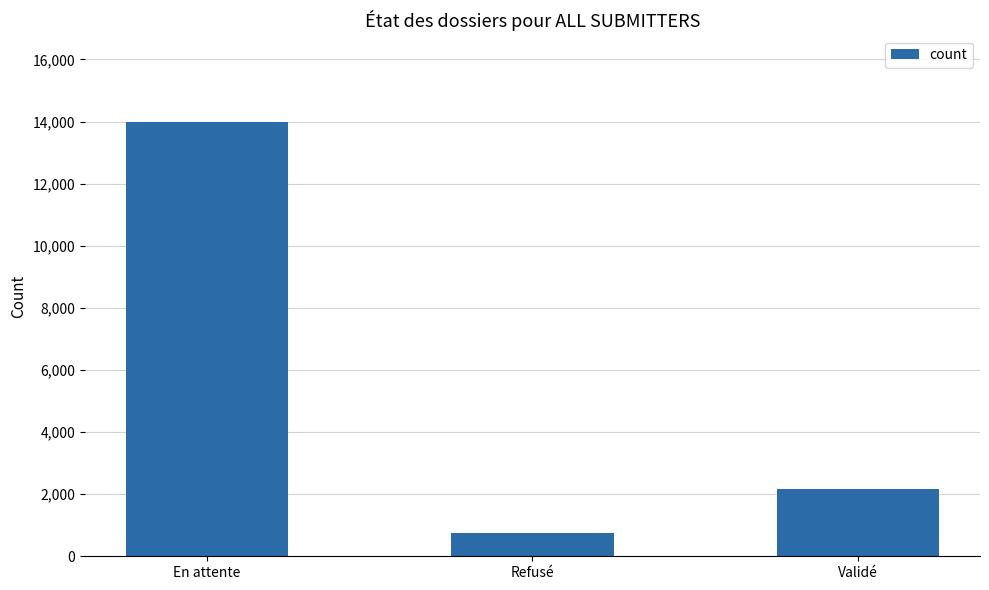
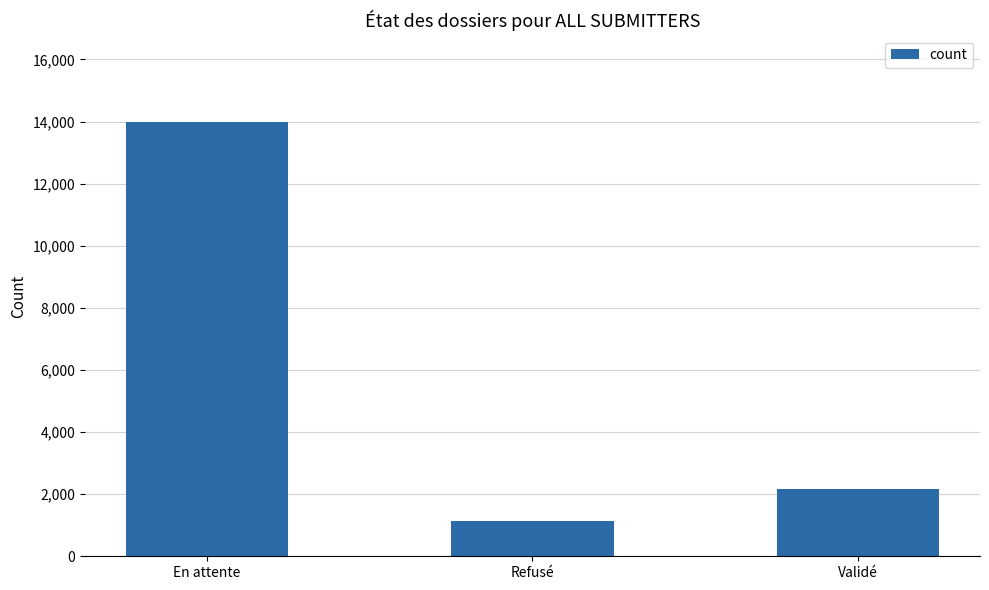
Refusé: 800 -> 1,100
